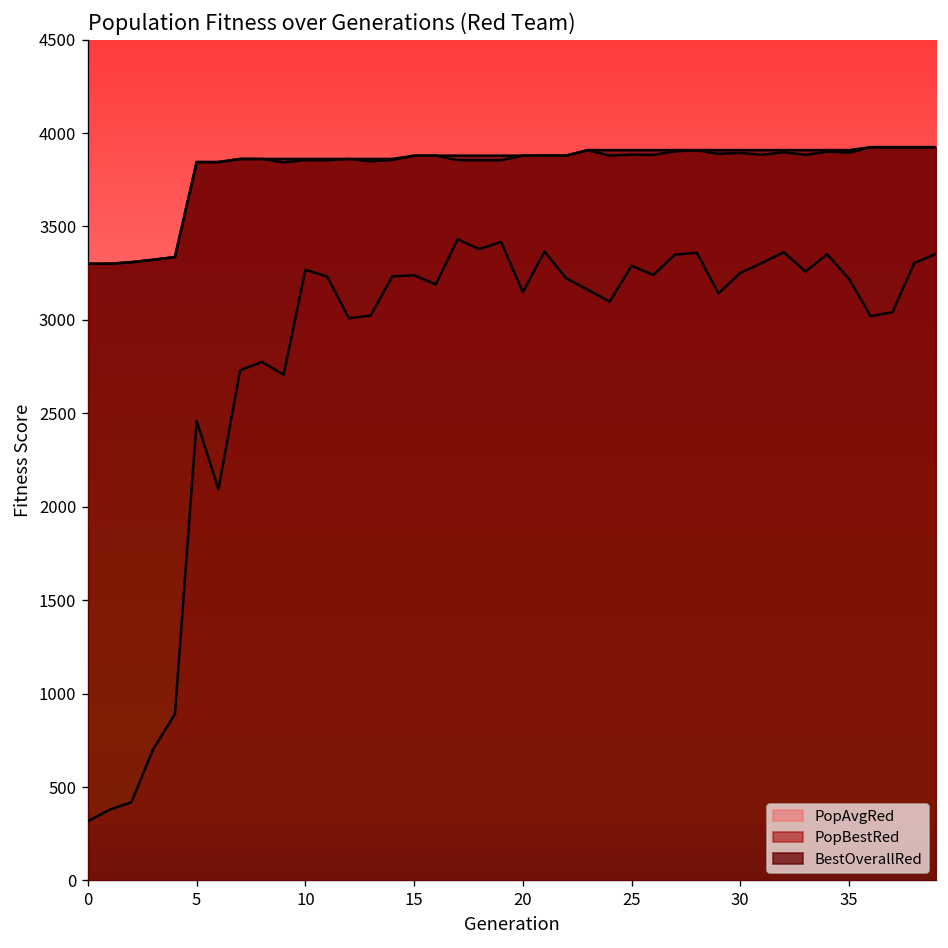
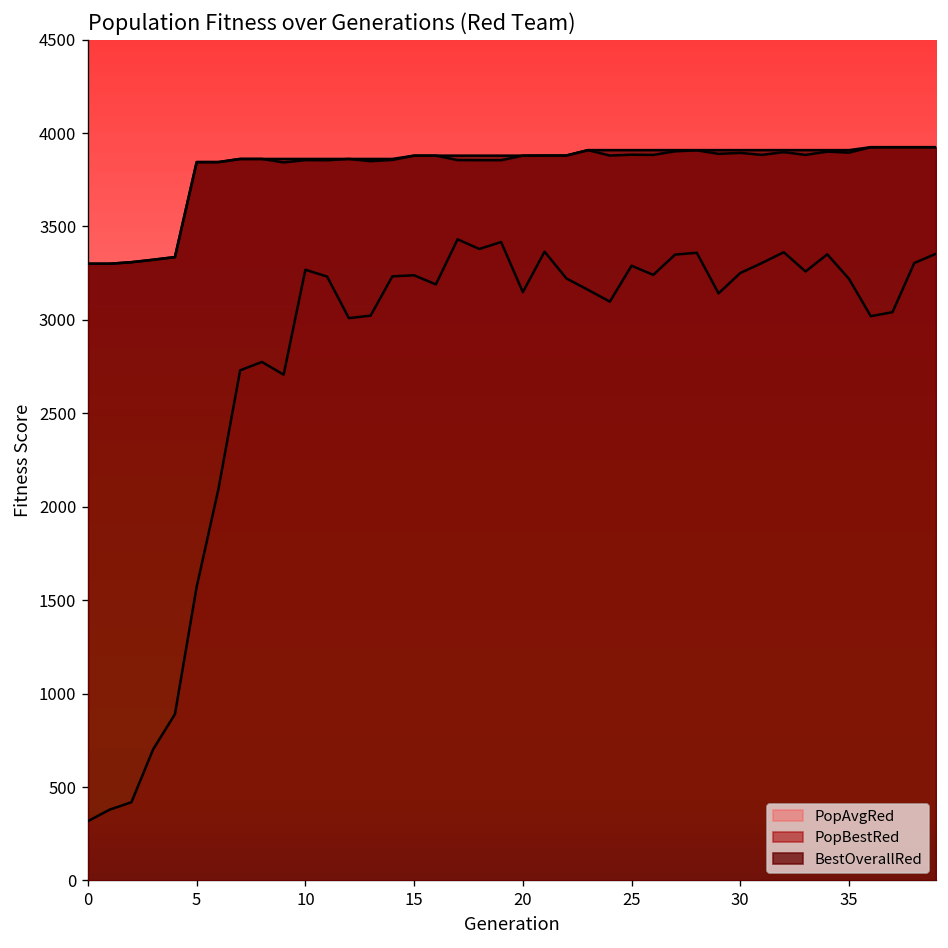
PopAvgRed, 5: 2460 -> 1570
